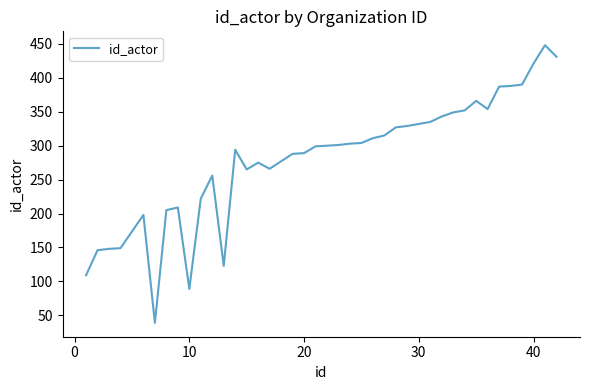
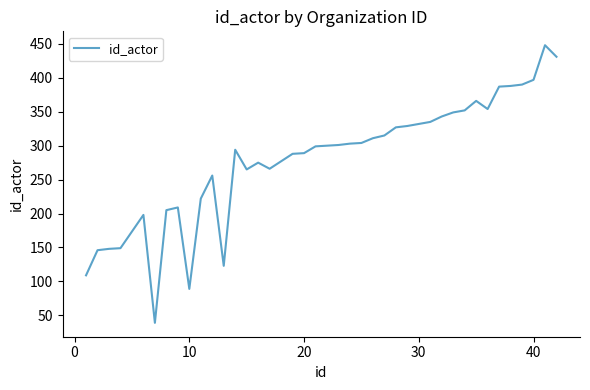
40: 420 -> 400
